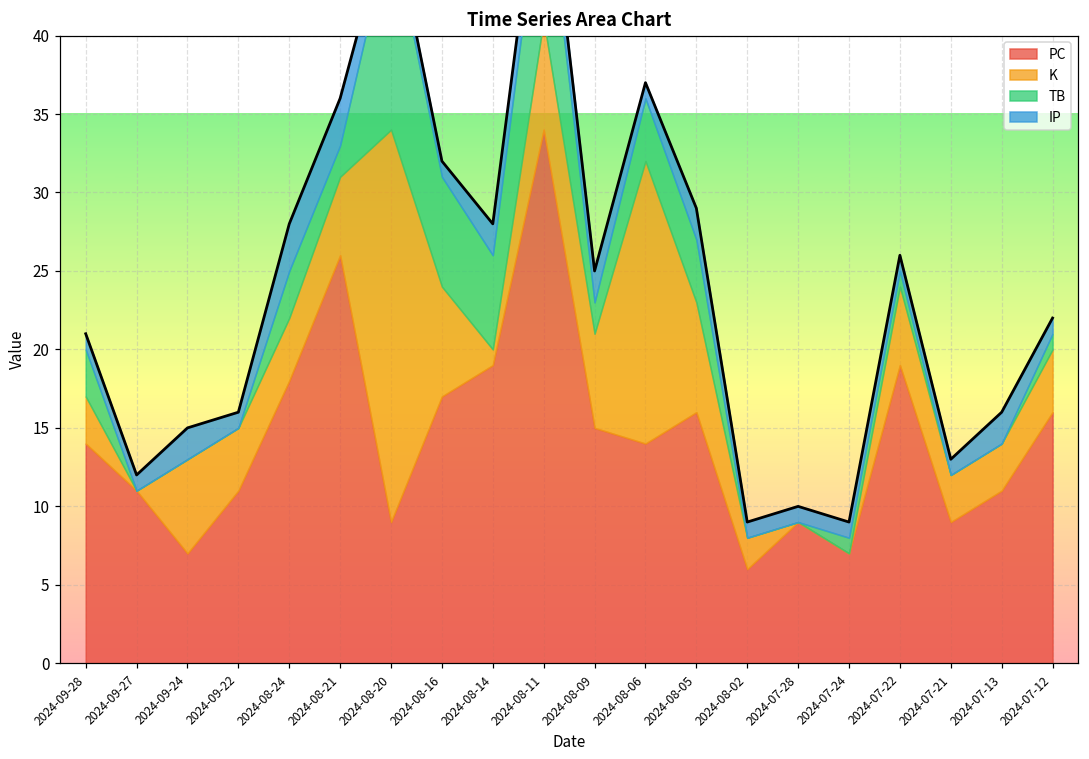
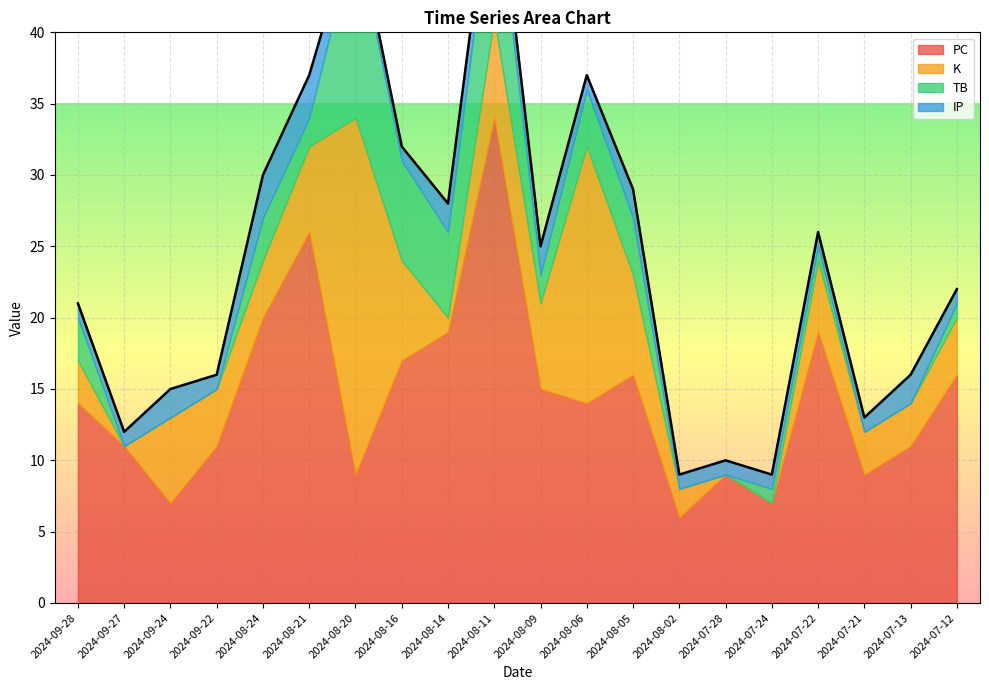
PC, 2024-08-24: 18 -> 20
K, 2024-08-21: 5 -> 6
